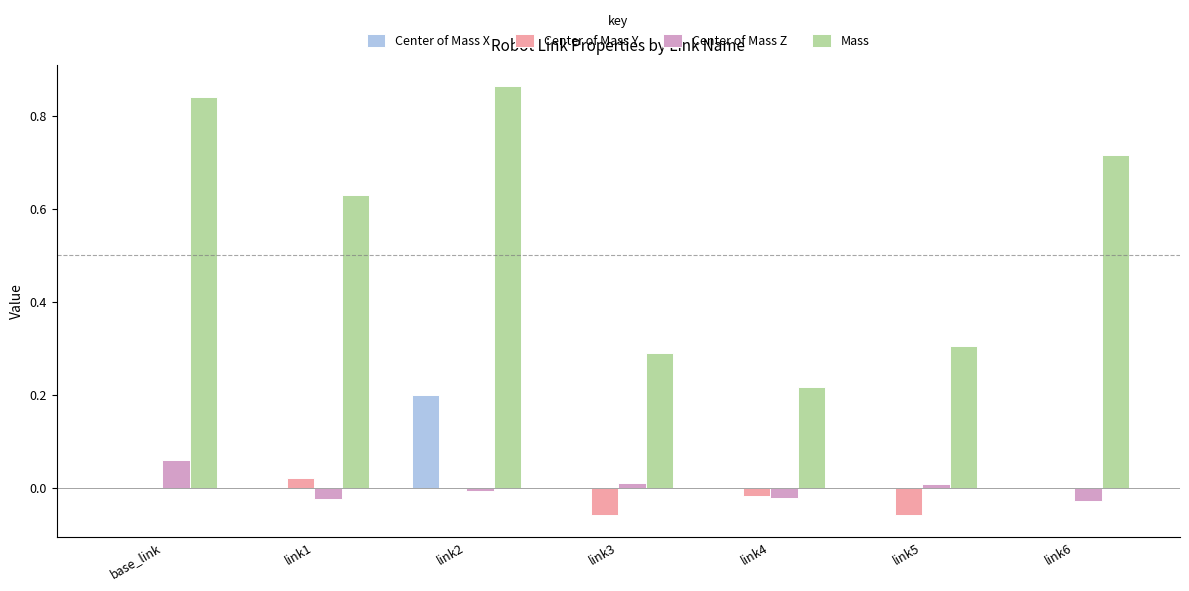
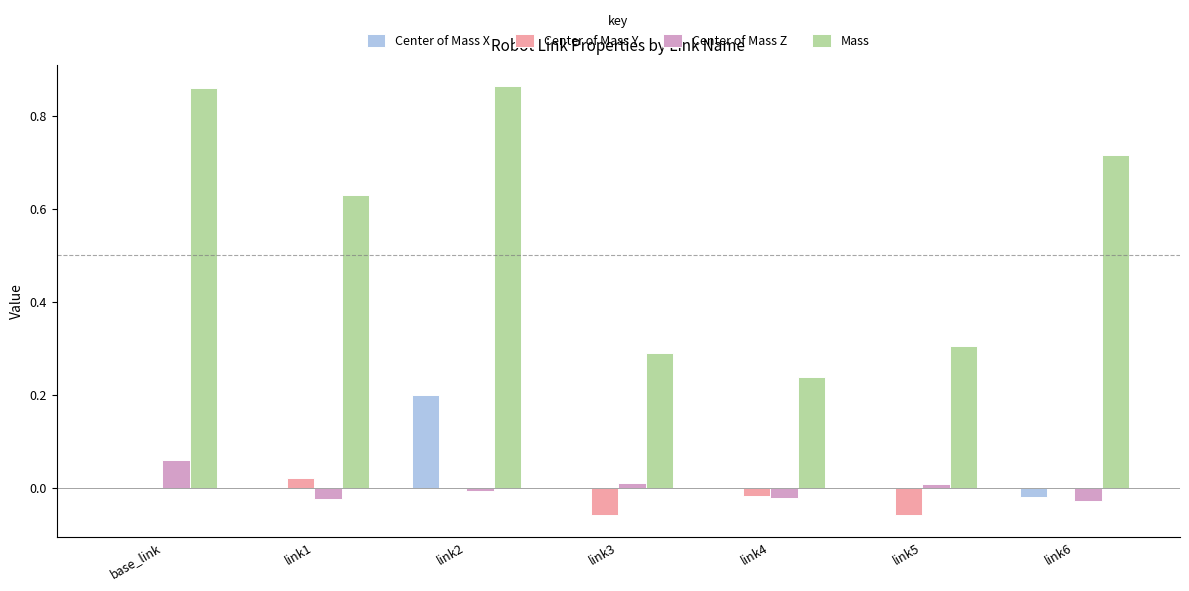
Mass, base_link: 0.84 -> 0.86
Mass, link4: 0.22 -> 0.24
Center of Mass X, link6: 0.00 -> -0.02
